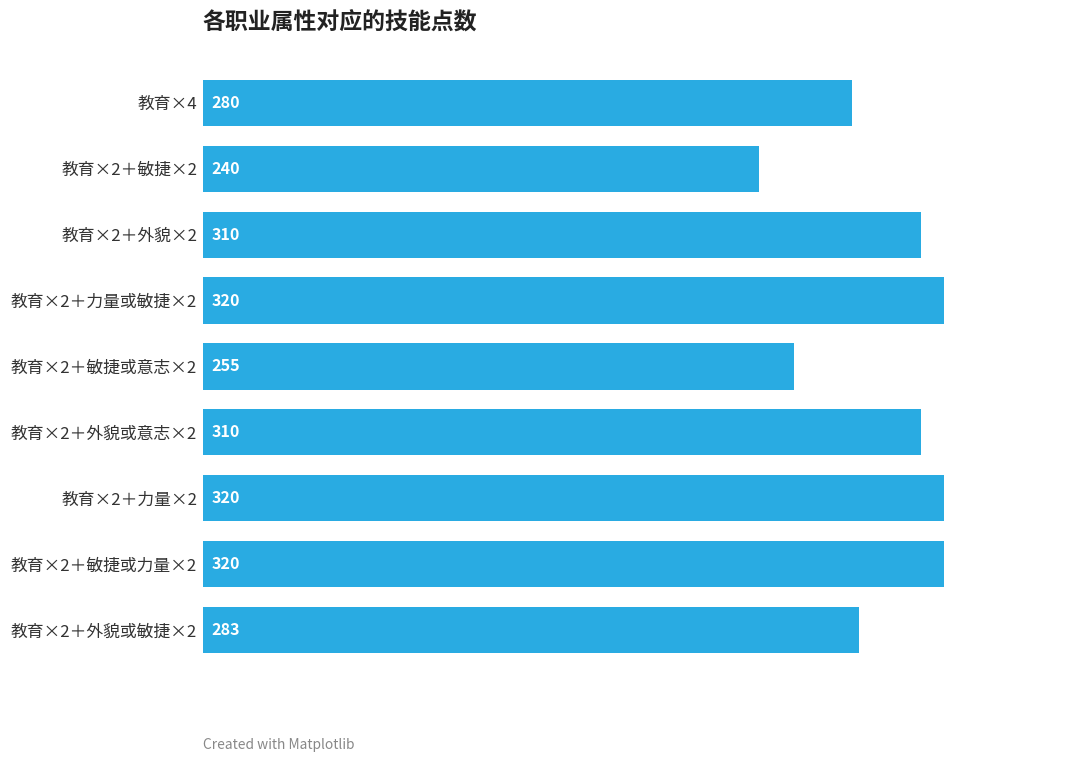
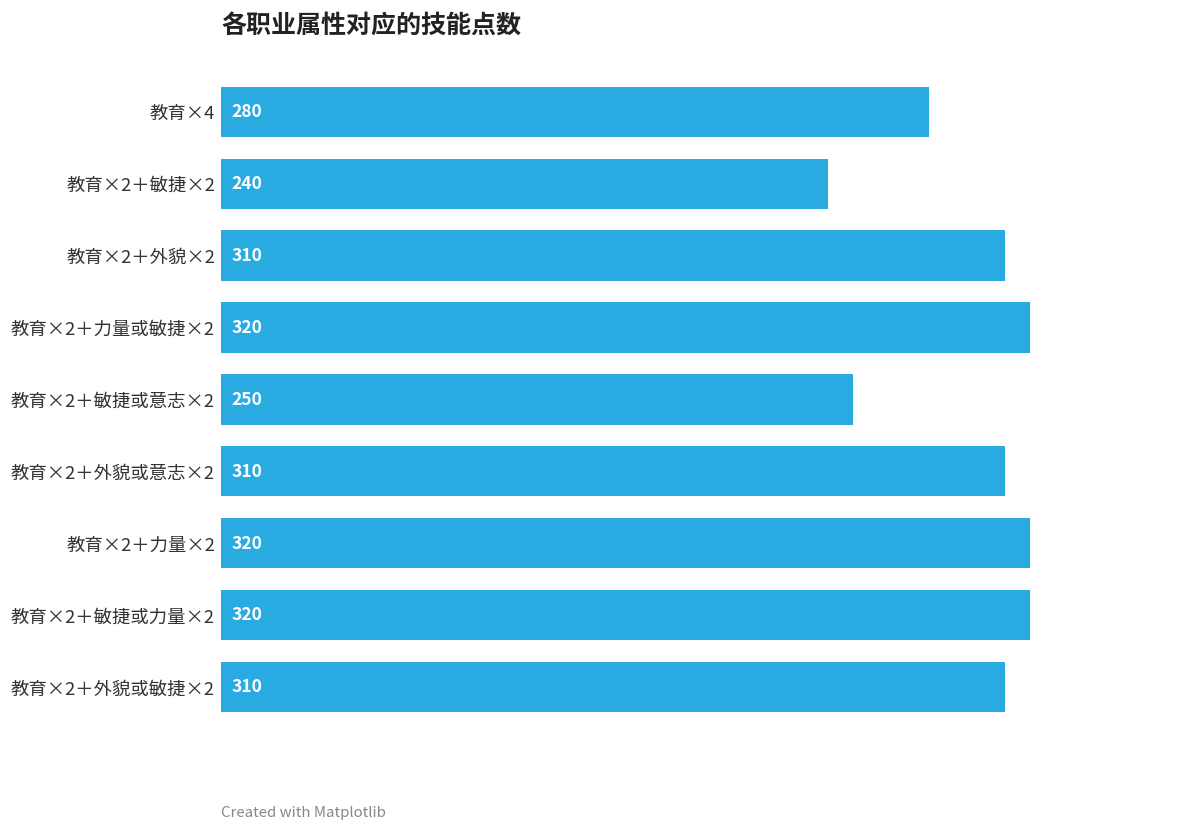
教育×2＋敏捷或意志×2: 255 -> 250
教育×2＋外貌或敏捷×2: 283 -> 310
